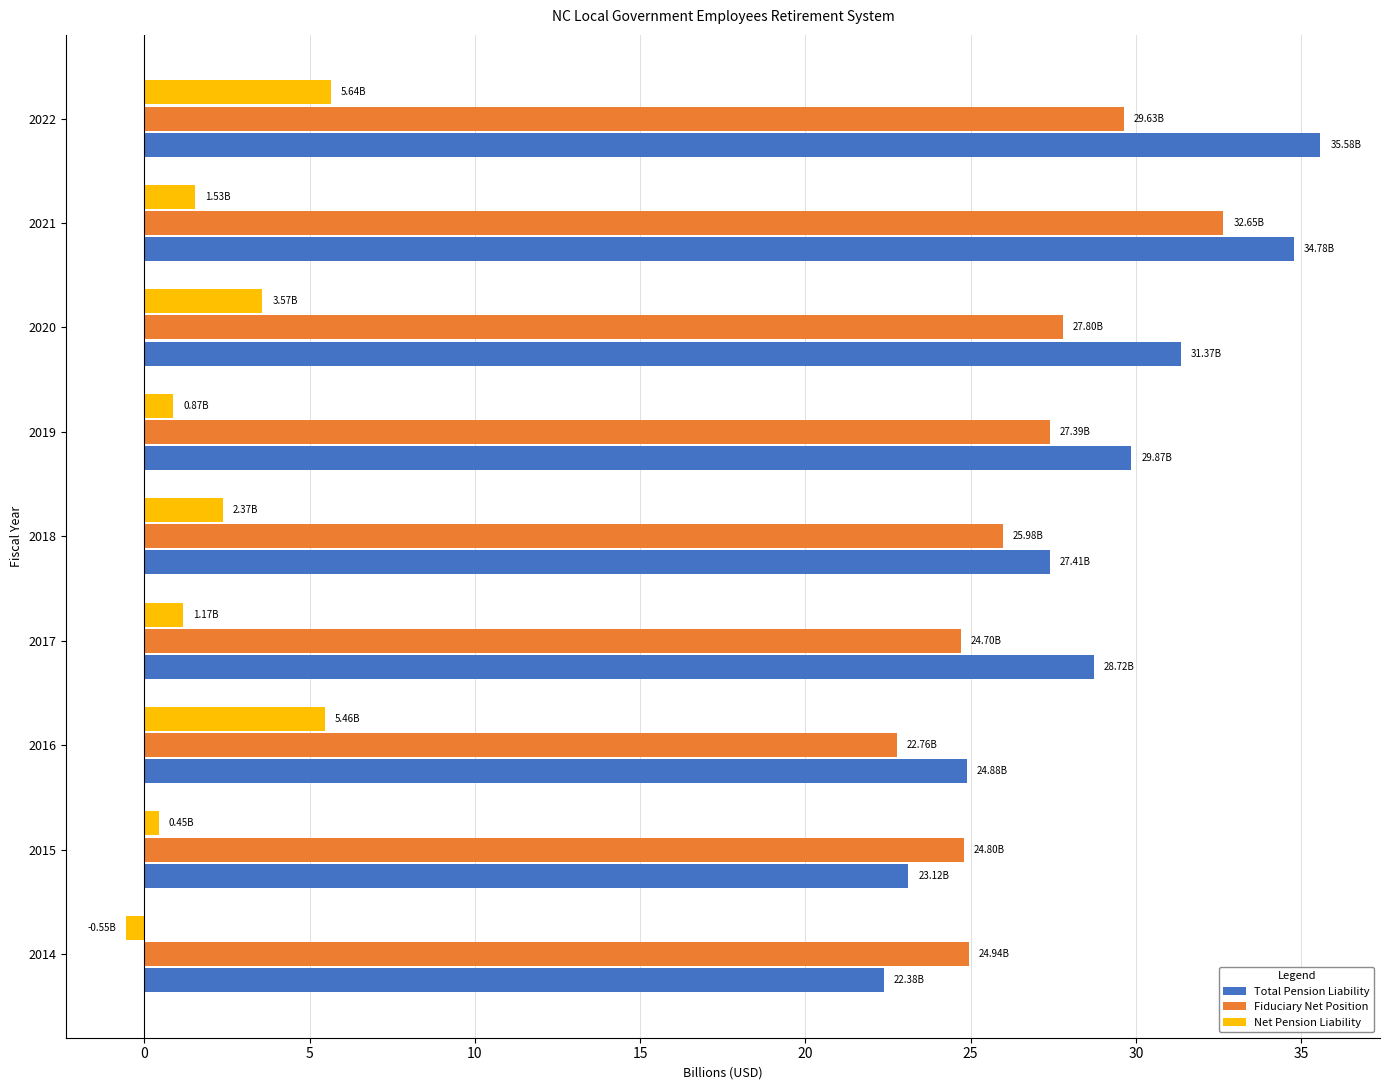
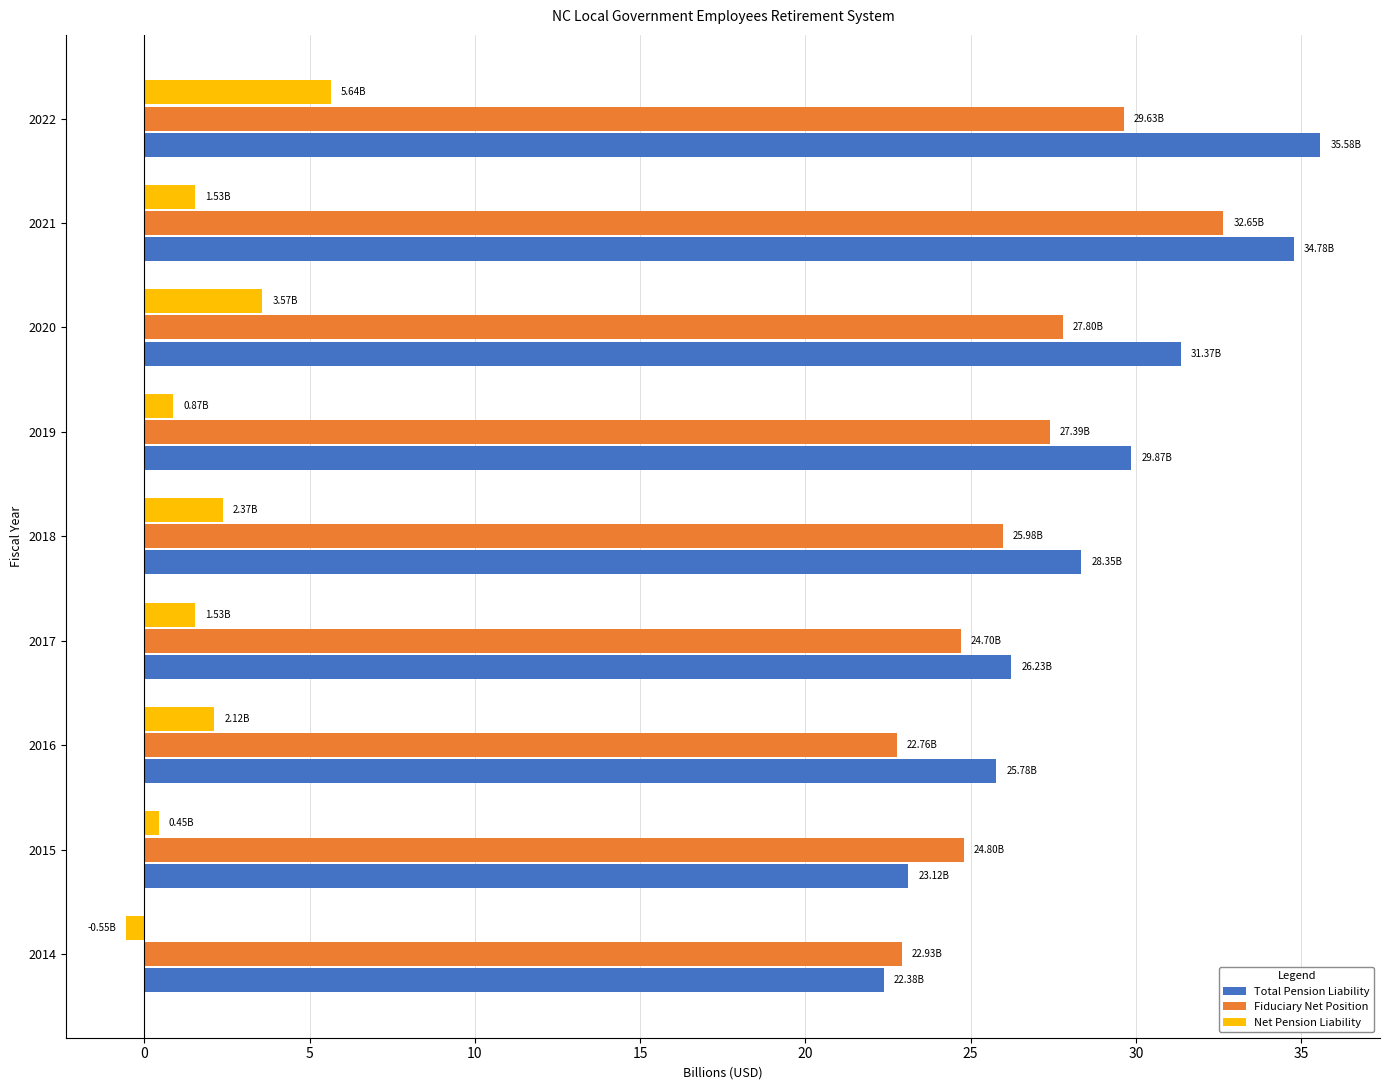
Total Pension Liability, 2018: 27.41B -> 28.35B
Net Pension Liability, 2017: 1.17B -> 1.53B
Total Pension Liability, 2017: 28.72B -> 26.23B
Net Pension Liability, 2016: 5.46B -> 2.12B
Total Pension Liability, 2016: 24.88B -> 25.78B
Fiduciary Net Position, 2014: 24.94B -> 22.93B
